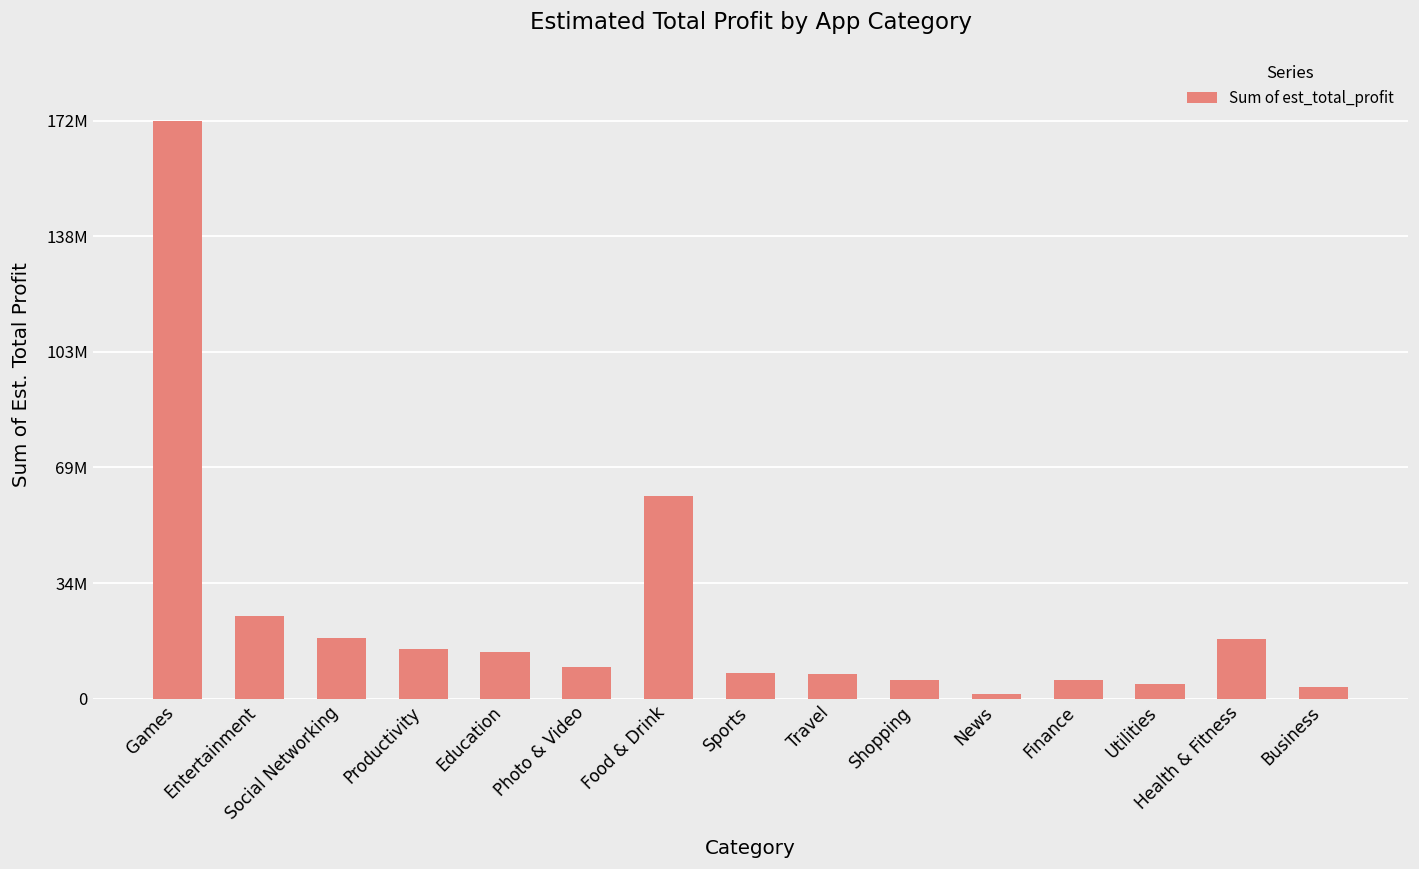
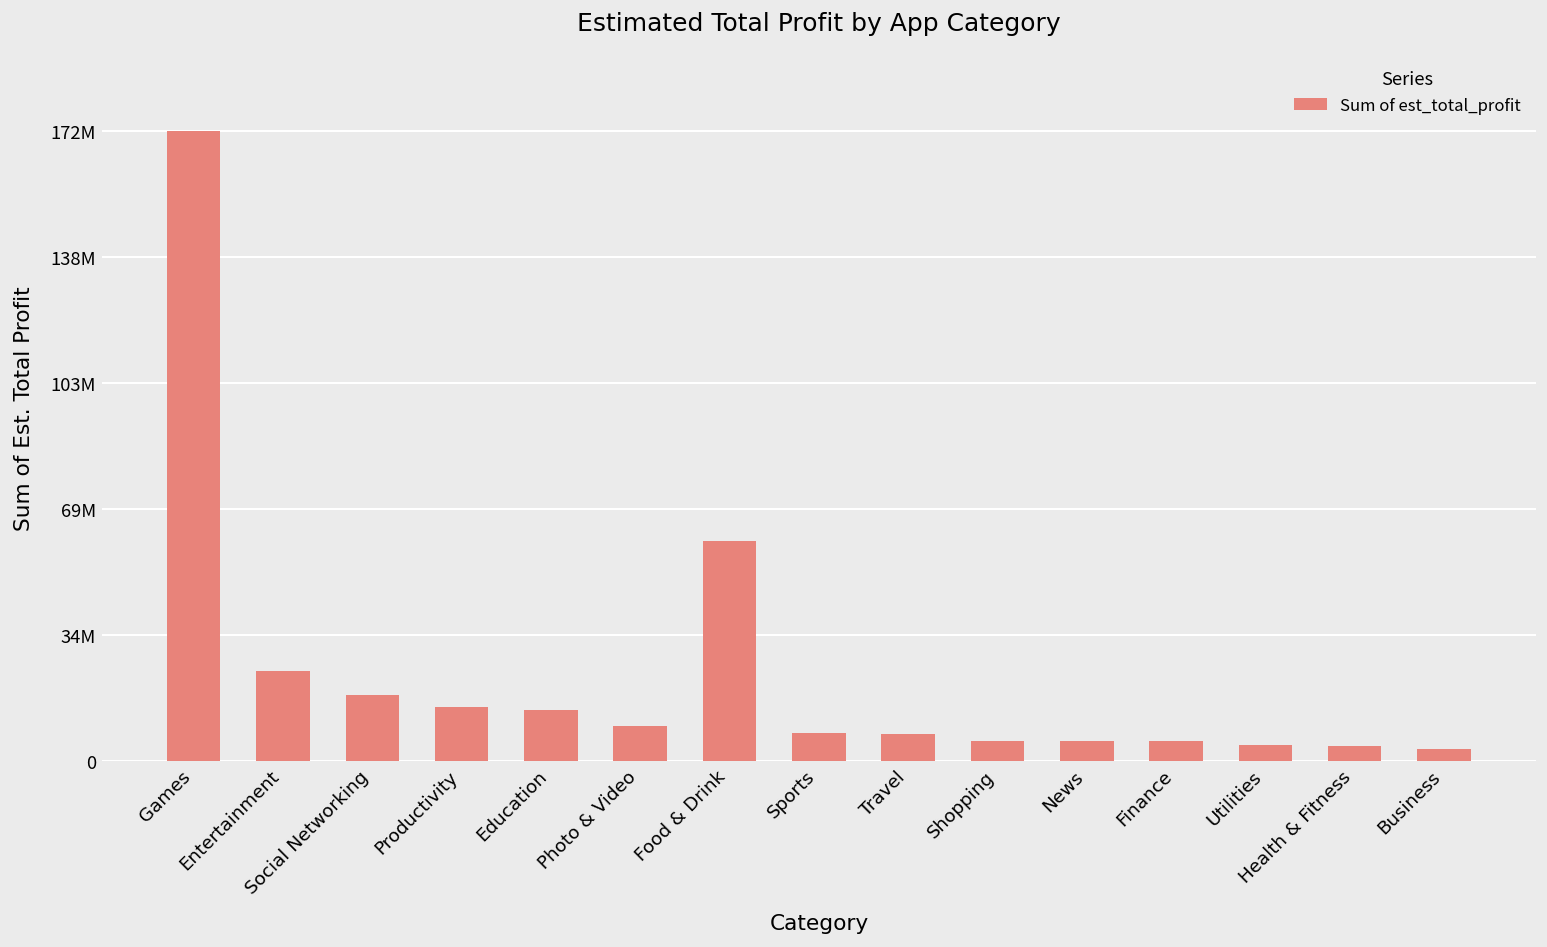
News: 1000000 -> 6000000
Health & Fitness: 18000000 -> 4000000
